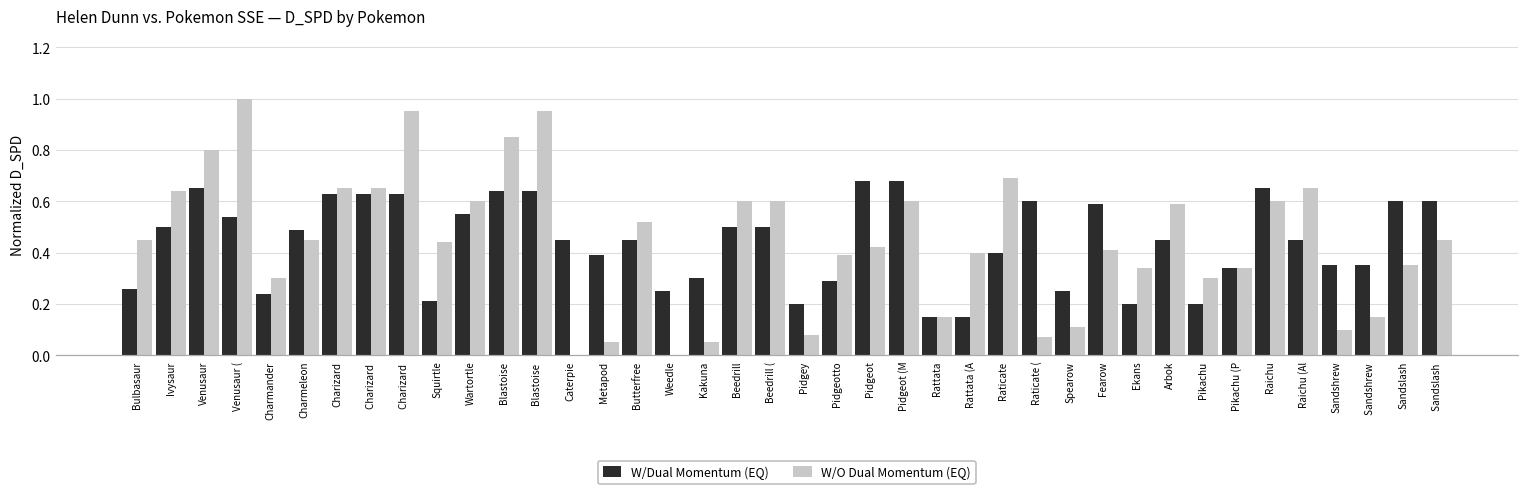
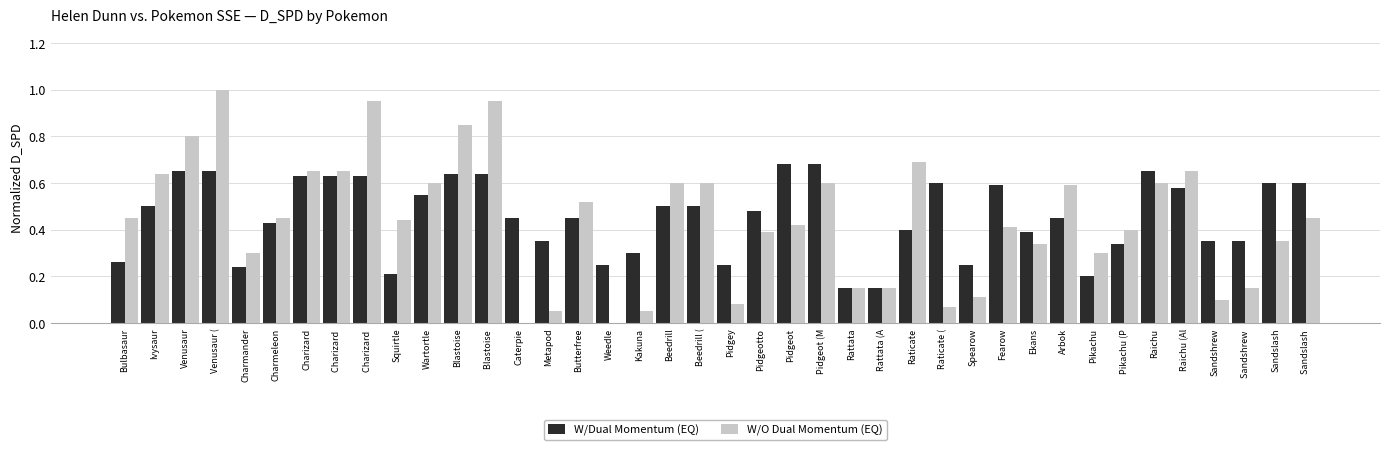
W/Dual Momentum (EQ), Venusaur (: 0.54 -> 0.65
W/Dual Momentum (EQ), Charmeleon: 0.49 -> 0.43
W/Dual Momentum (EQ), Metapod: 0.39 -> 0.35
W/Dual Momentum (EQ), Pidgey: 0.20 -> 0.25
W/Dual Momentum (EQ), Pidgeotto: 0.29 -> 0.48
W/O Dual Momentum (EQ), Rattata (A: 0.40 -> 0.15
W/Dual Momentum (EQ), Ekans: 0.20 -> 0.39
W/O Dual Momentum (EQ), Pikachu (P: 0.34 -> 0.40
W/Dual Momentum (EQ), Raichu (Al: 0.45 -> 0.58
